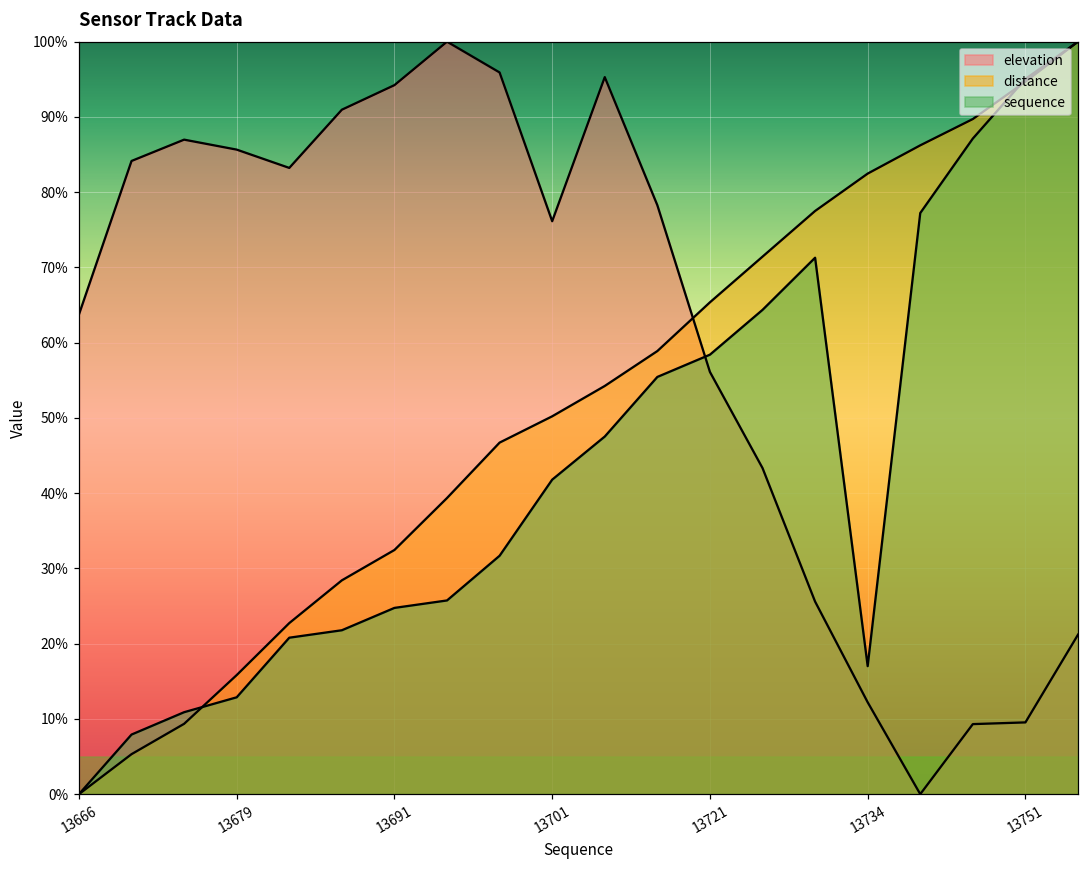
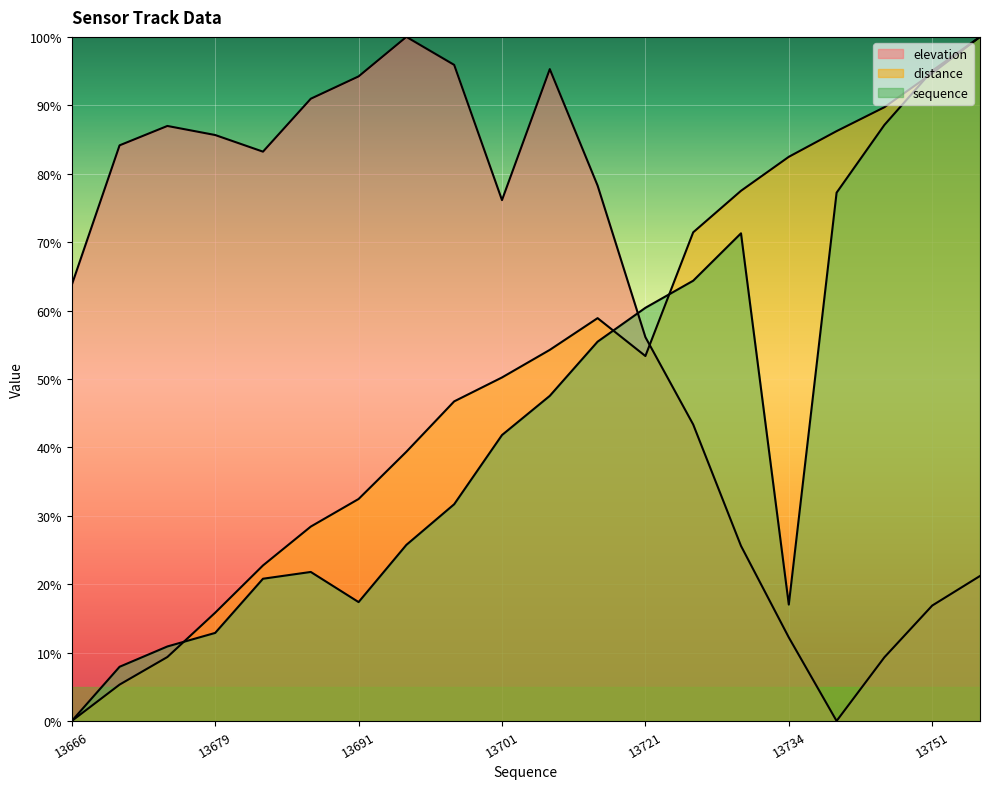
sequence, 13691: 25% -> 17%
distance, 13721: 65% -> 53%
sequence, 13721: 58% -> 60%
elevation, 13751: 10% -> 17%
